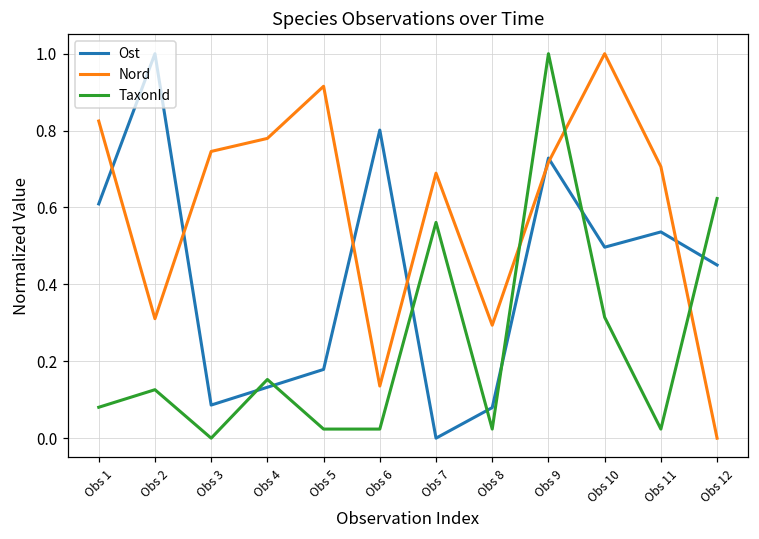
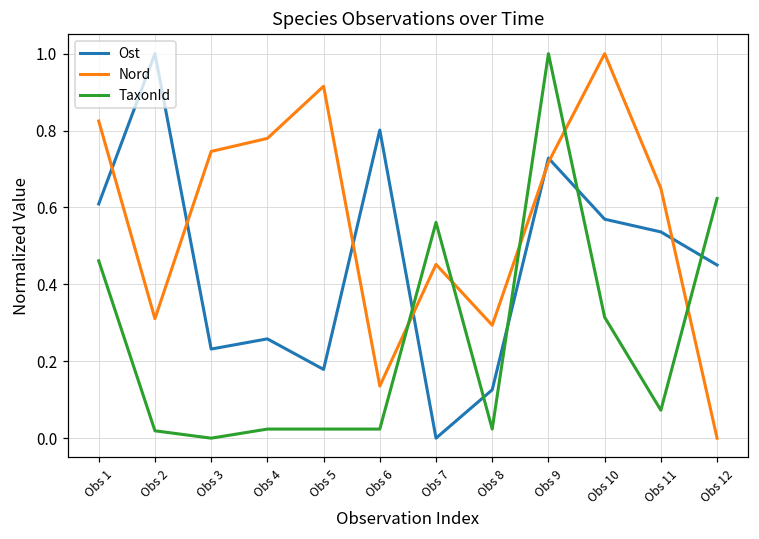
TaxonId, Obs 1: 0.08 -> 0.46
TaxonId, Obs 2: 0.13 -> 0.02
Ost, Obs 3: 0.09 -> 0.23
Ost, Obs 4: 0.13 -> 0.26
TaxonId, Obs 4: 0.15 -> 0.02
Nord, Obs 7: 0.69 -> 0.45
Ost, Obs 8: 0.08 -> 0.13
Ost, Obs 10: 0.50 -> 0.57
Nord, Obs 11: 0.71 -> 0.65
TaxonId, Obs 11: 0.02 -> 0.07
